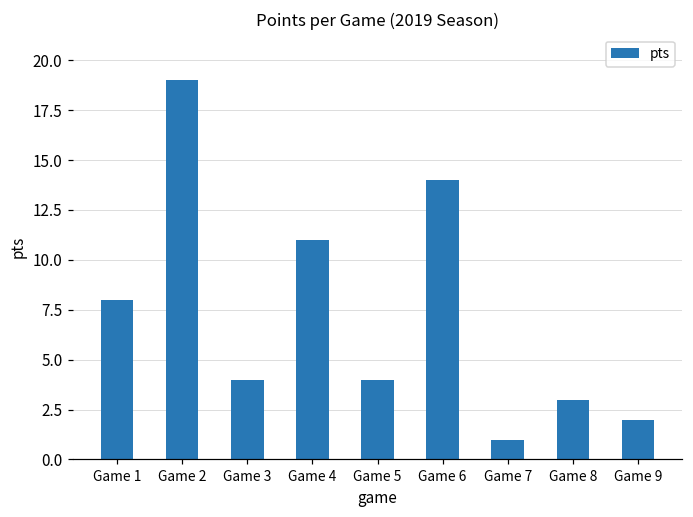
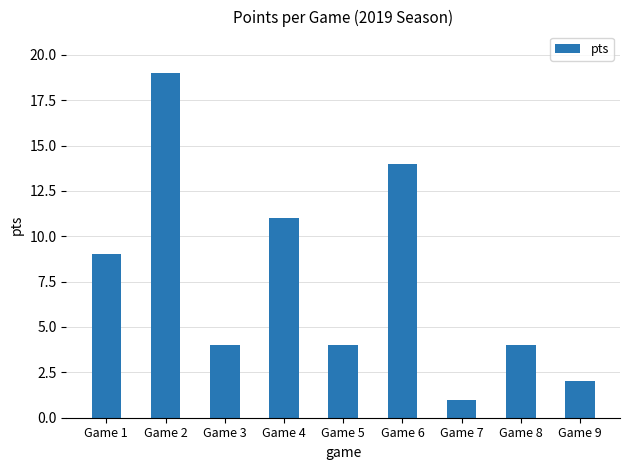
Game 1: 8 -> 9
Game 8: 3 -> 4
